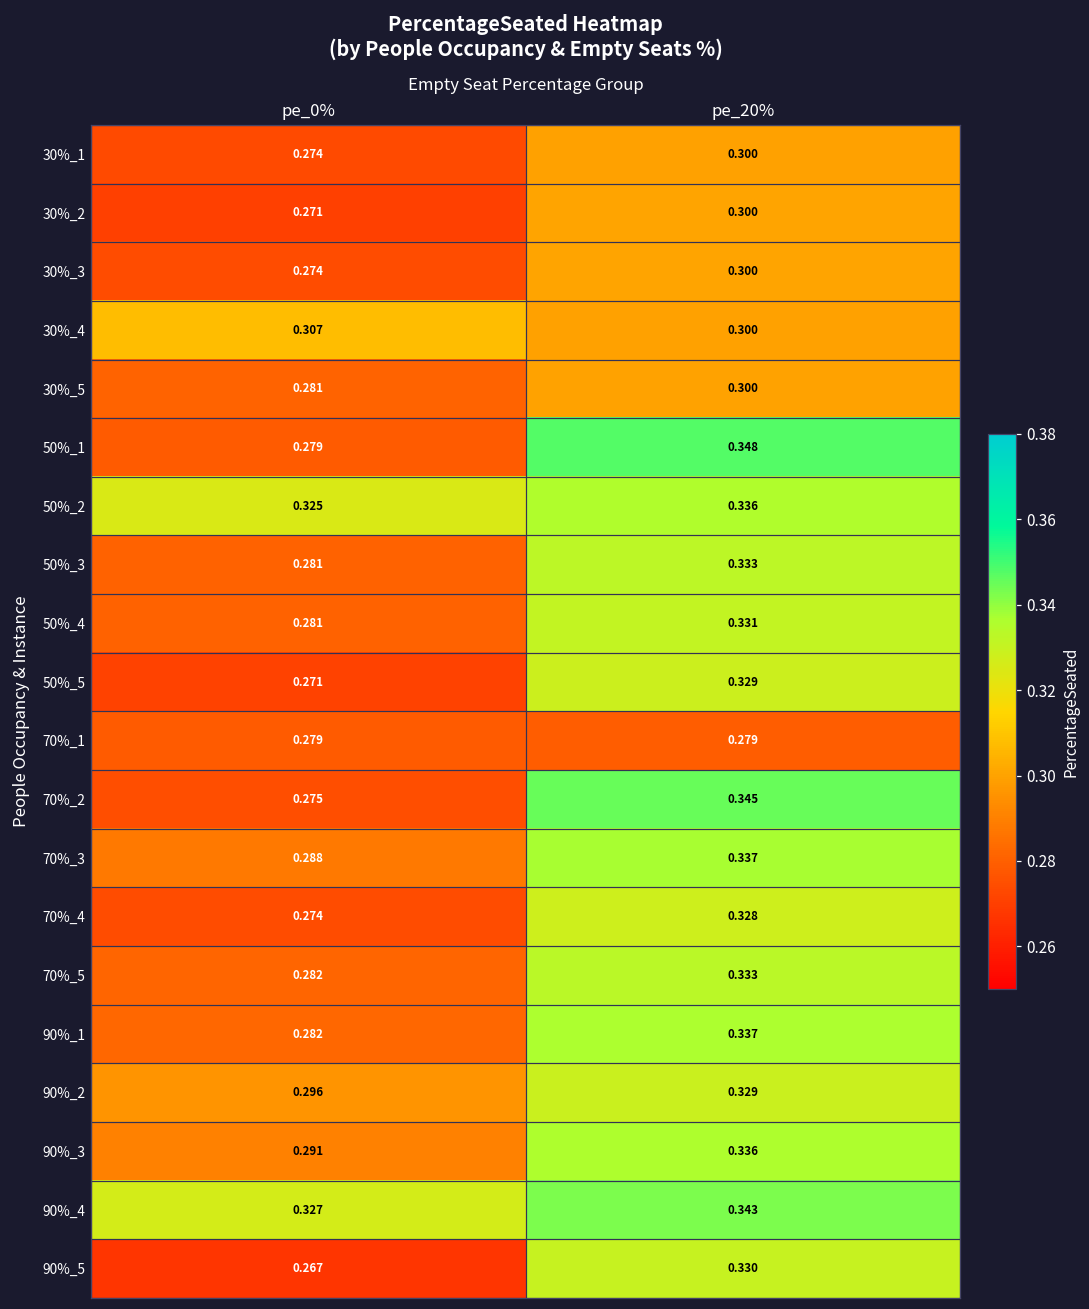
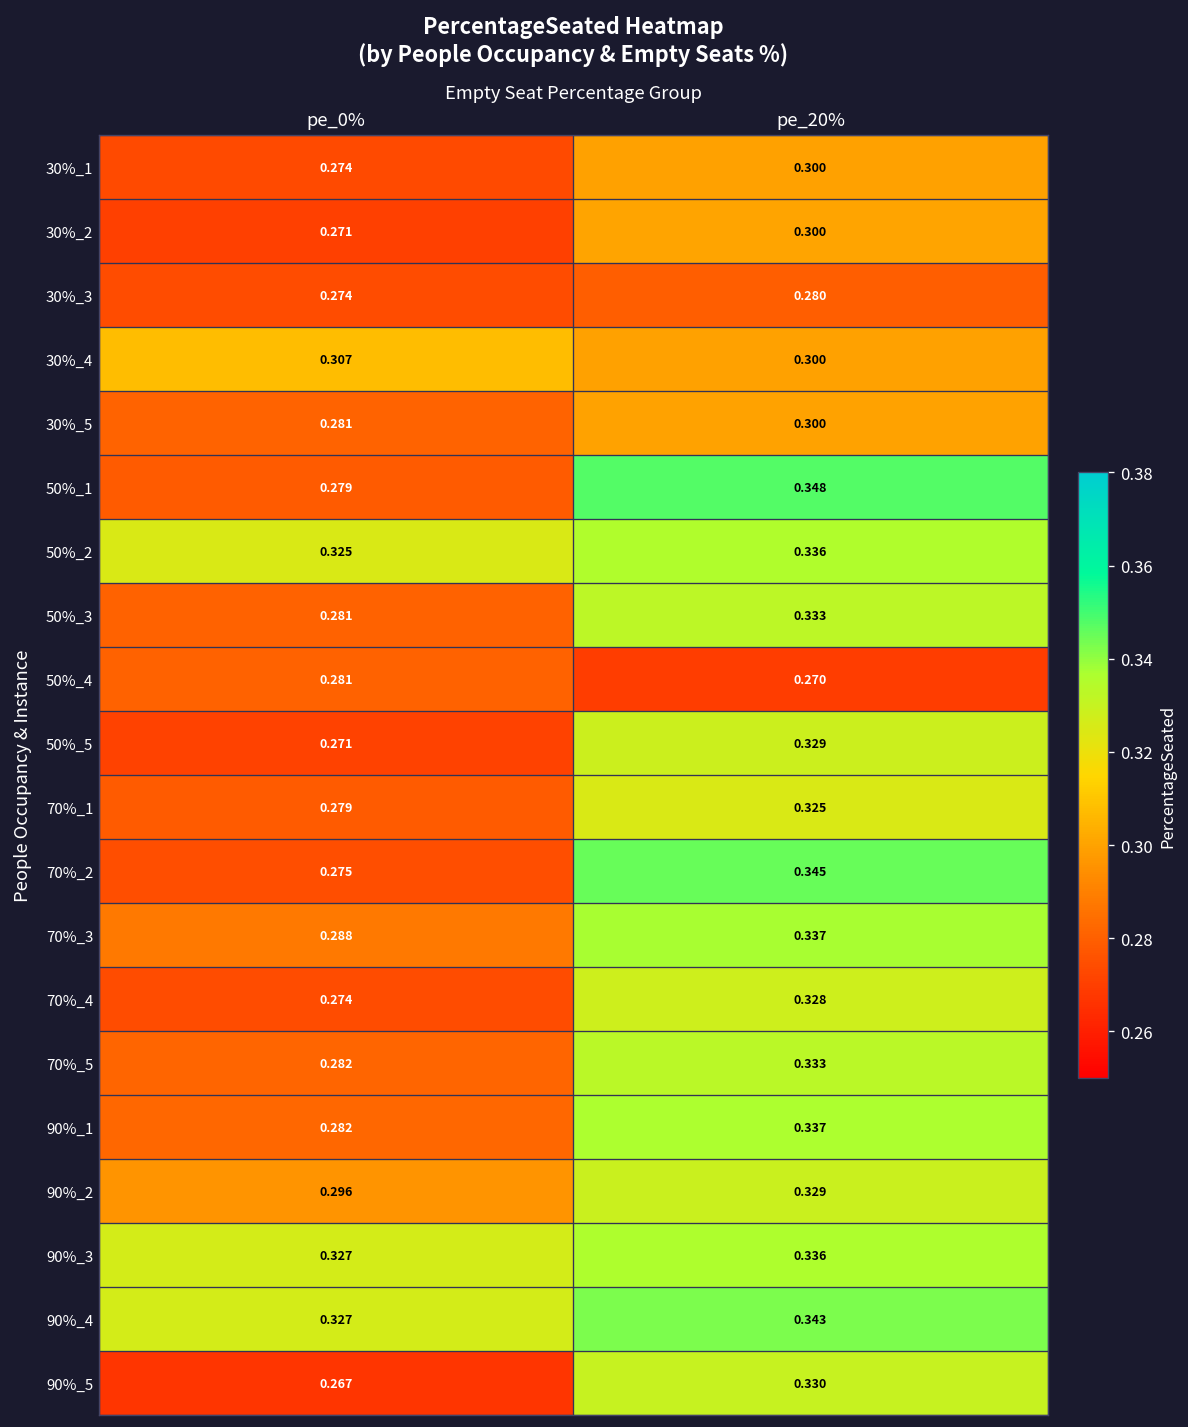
30%_3, pe_20%: 0.300 -> 0.280
50%_4, pe_20%: 0.331 -> 0.270
70%_1, pe_20%: 0.279 -> 0.325
90%_3, pe_0%: 0.291 -> 0.327
